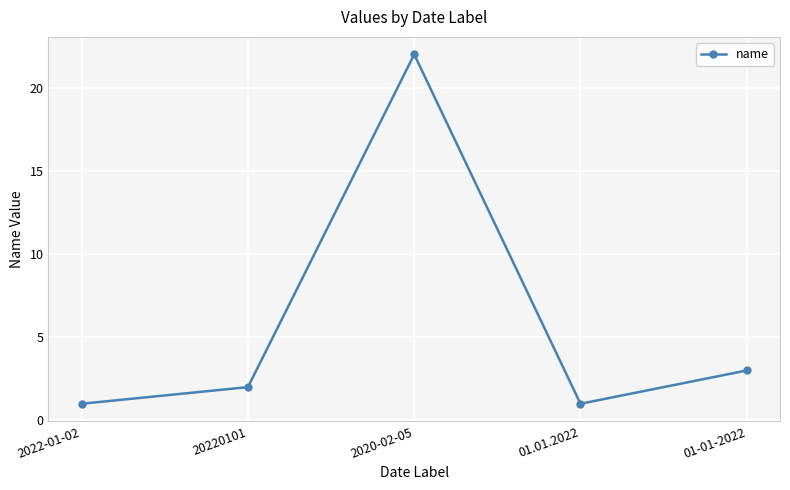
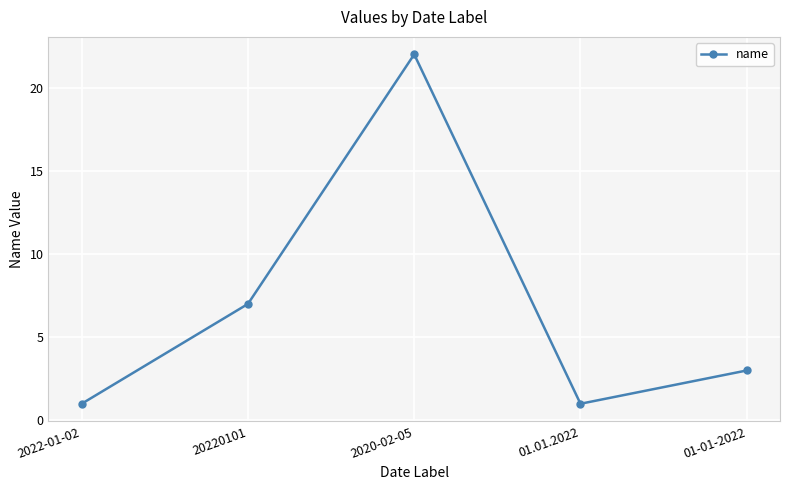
20220101: 2 -> 7
